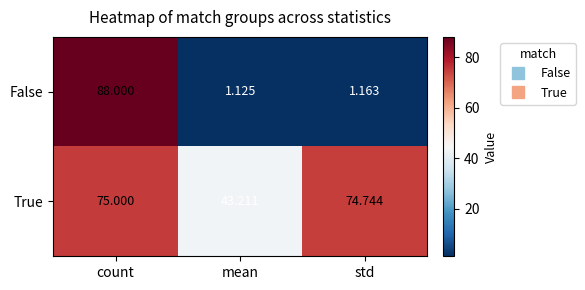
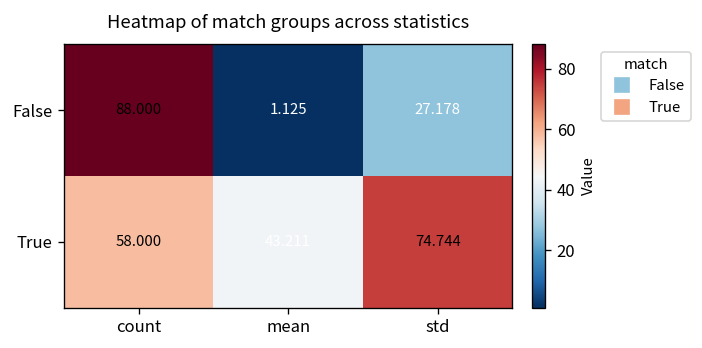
False, std: 1.163 -> 27.178
True, count: 75.000 -> 58.000
